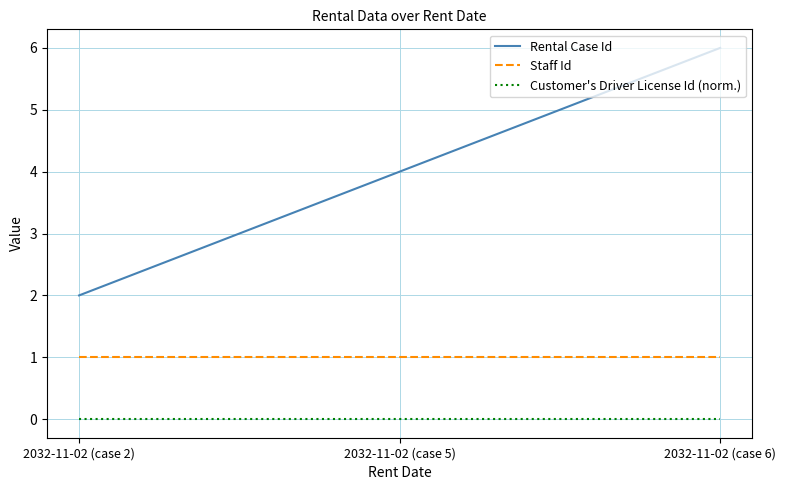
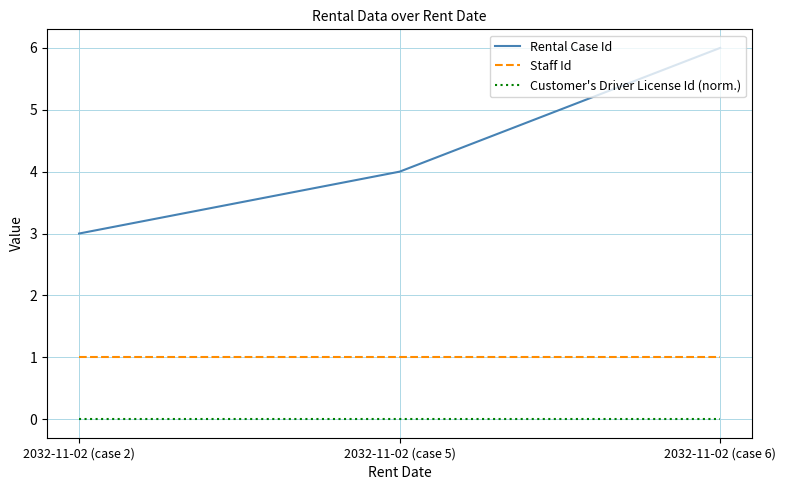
Rental Case Id, 2032-11-02 (case 2): 2 -> 3
